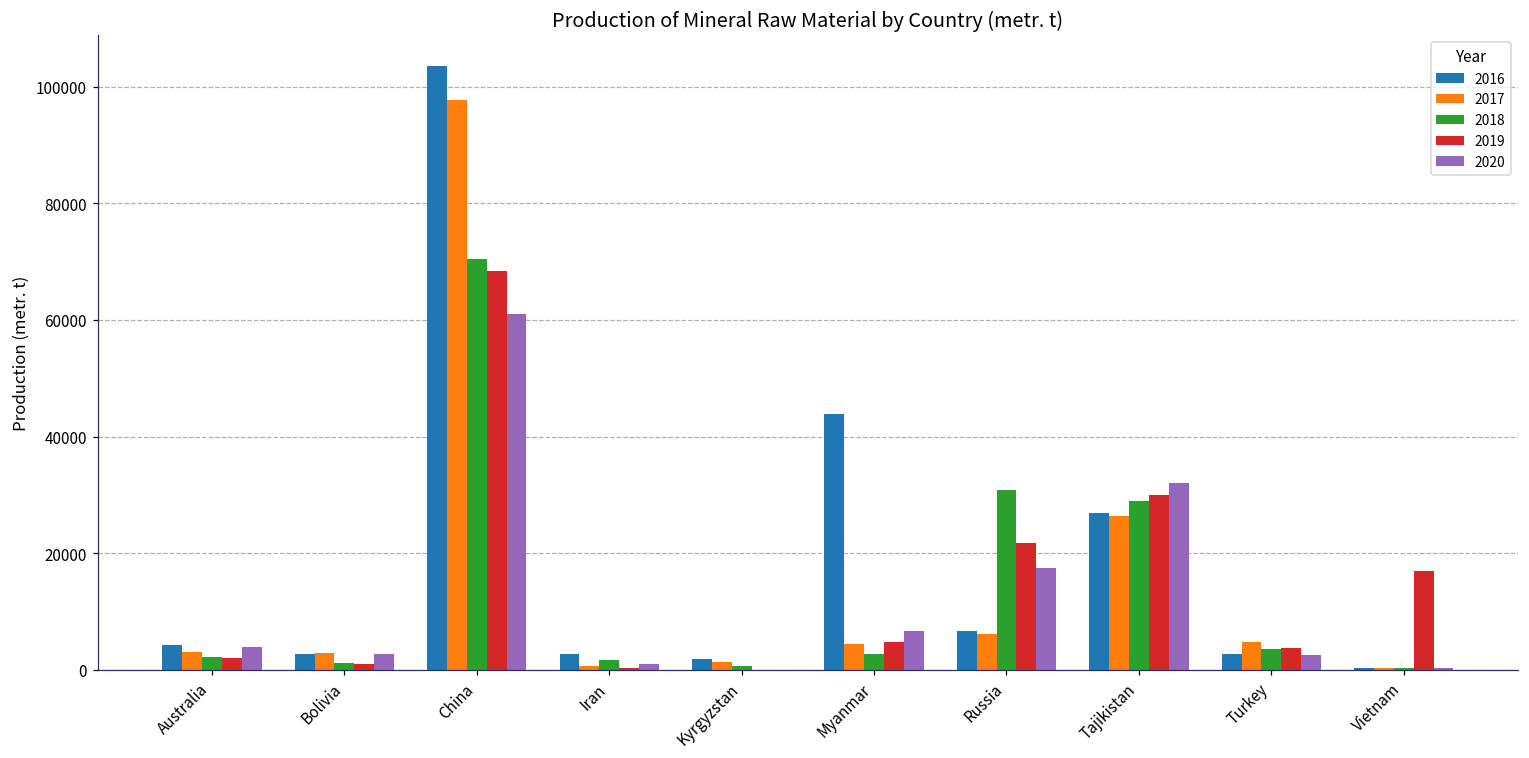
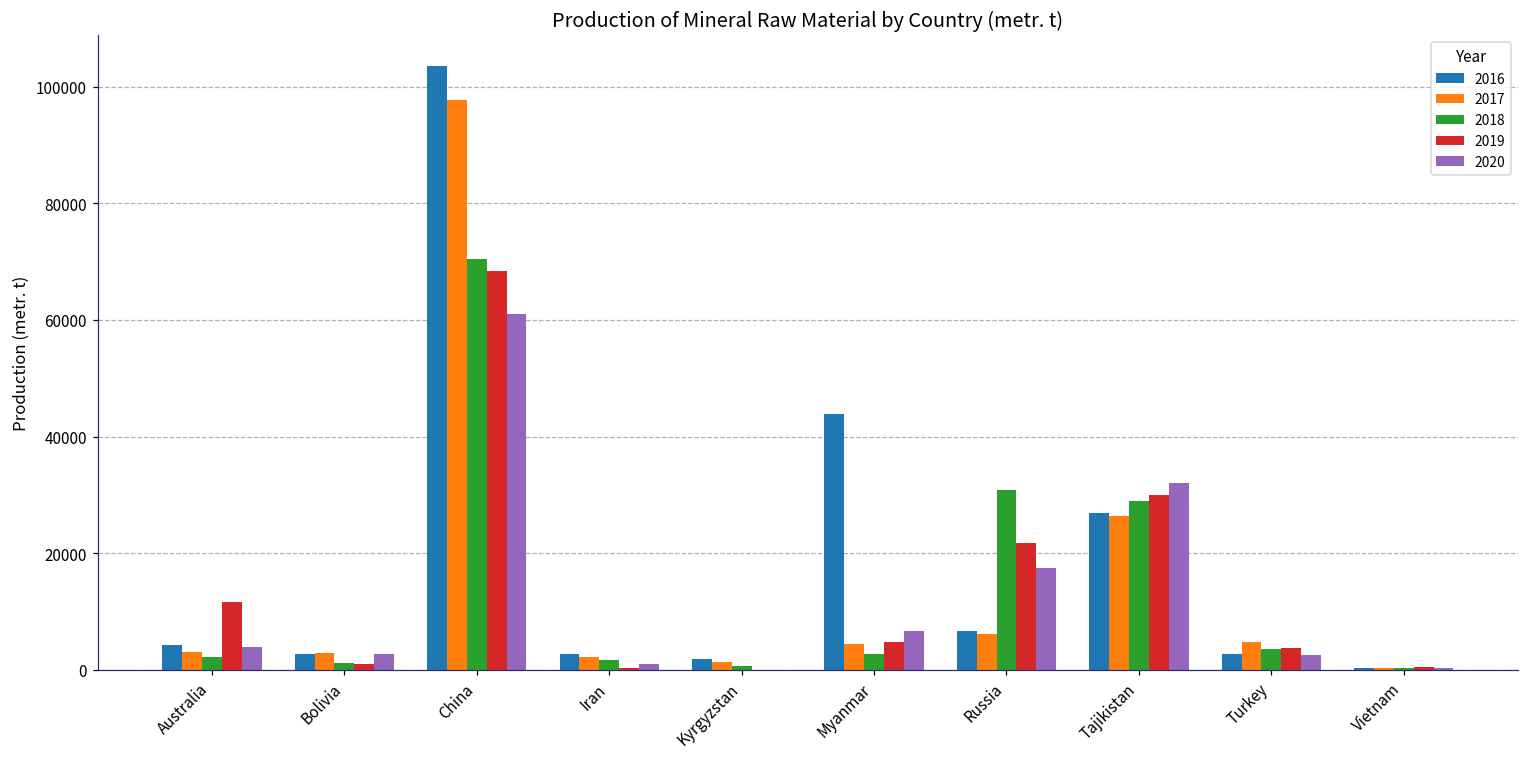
2019, Australia: 2000 -> 12000
2017, Iran: 1000 -> 2000
2019, Vietnam: 17000 -> 0
